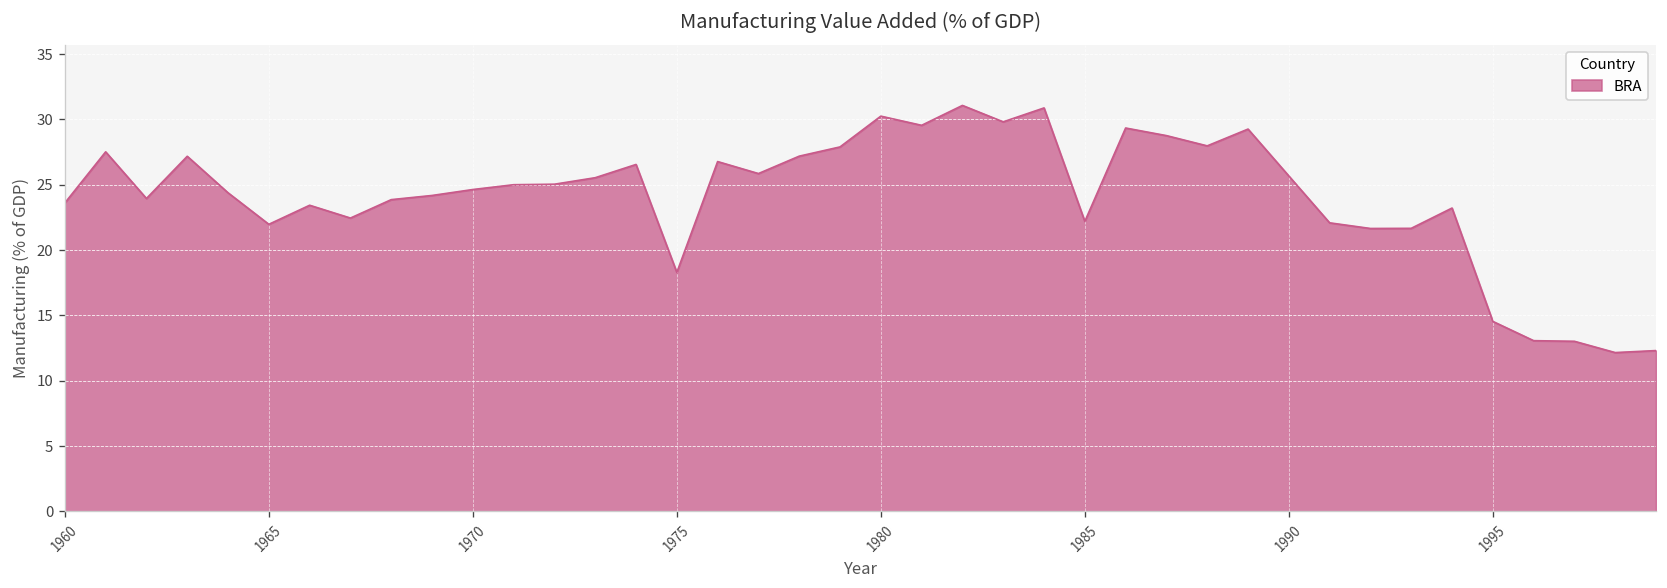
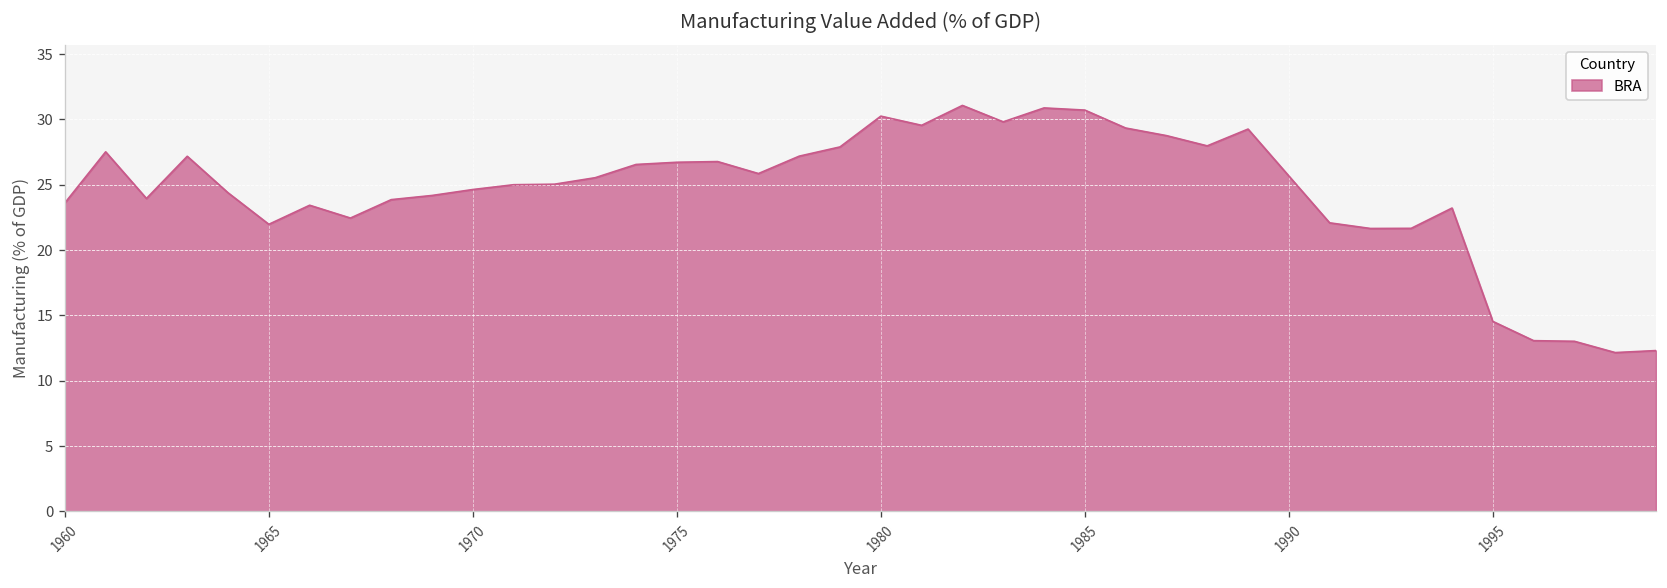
1975: 18.3 -> 26.7
1985: 22.2 -> 30.7
